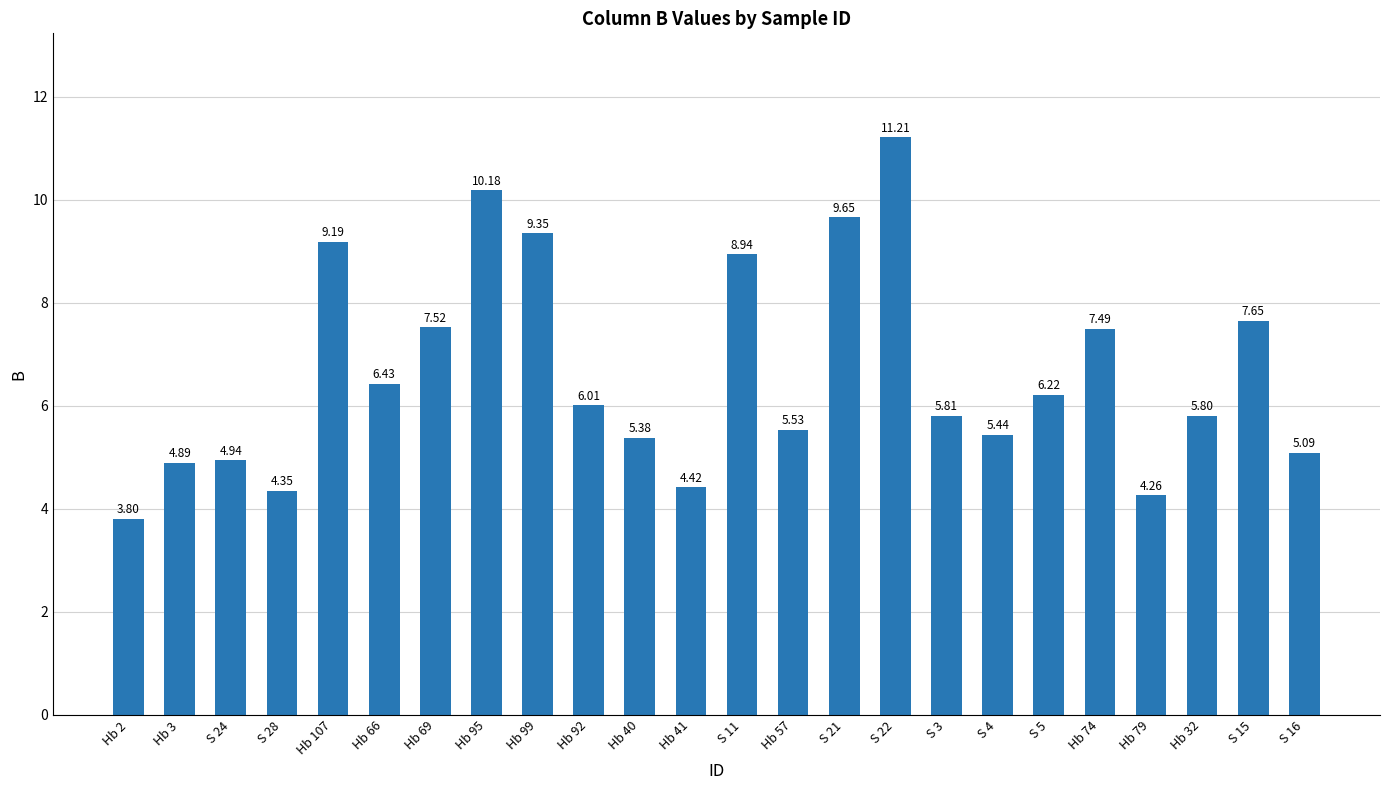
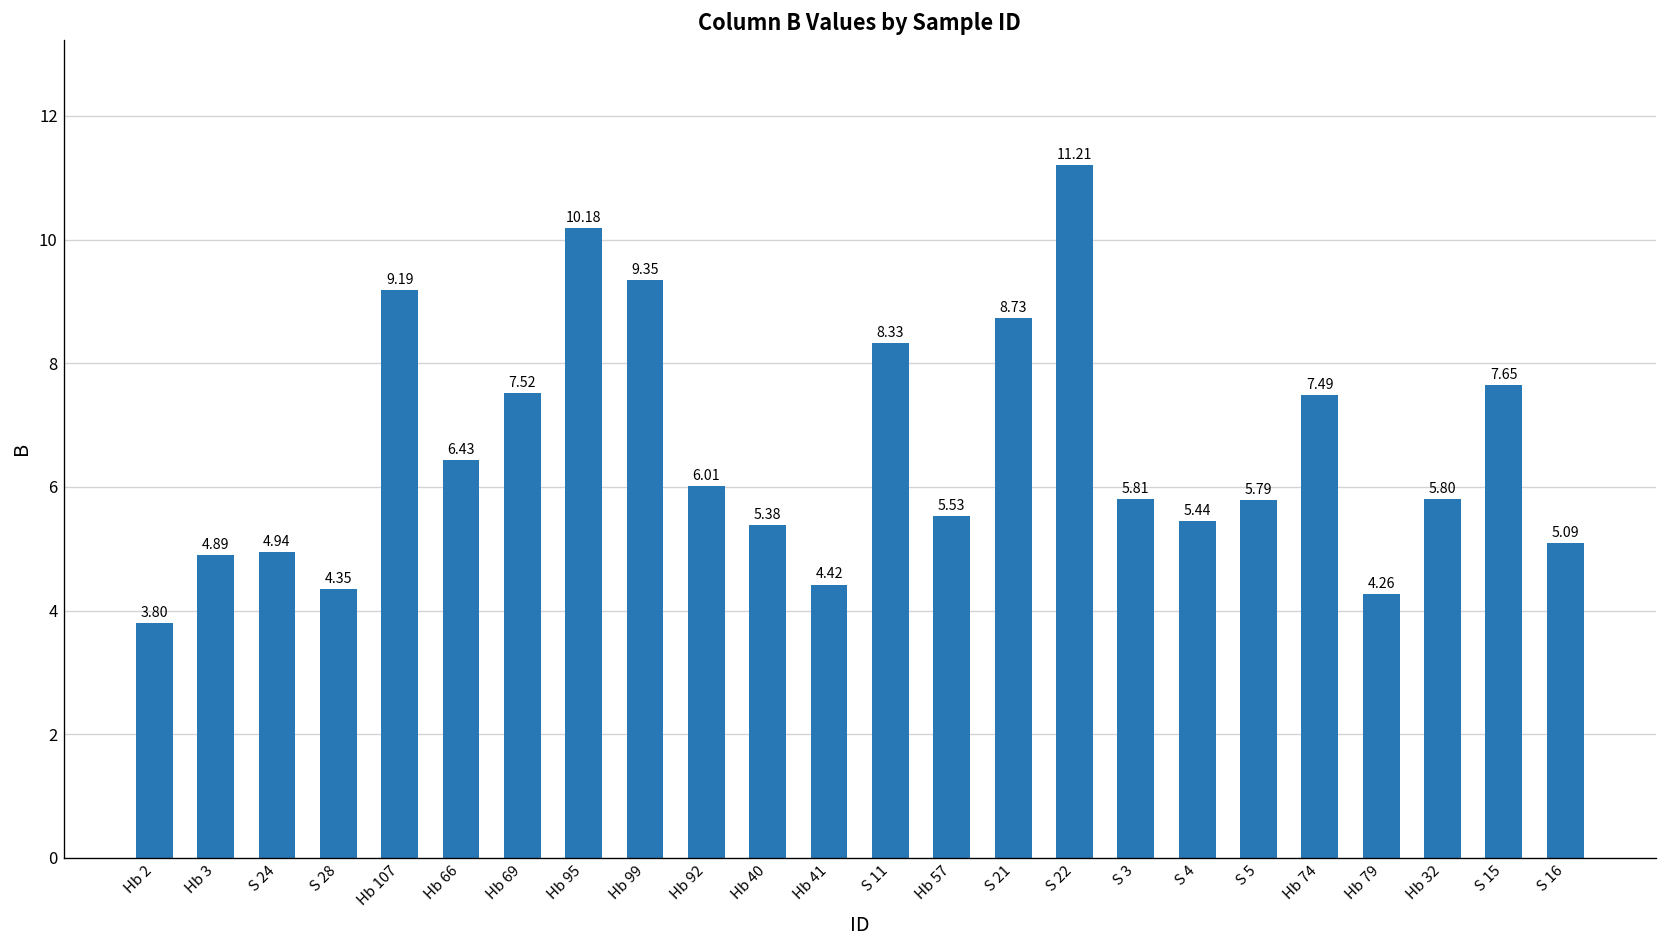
S 11: 8.94 -> 8.33
S 21: 9.65 -> 8.73
S 5: 6.22 -> 5.79
